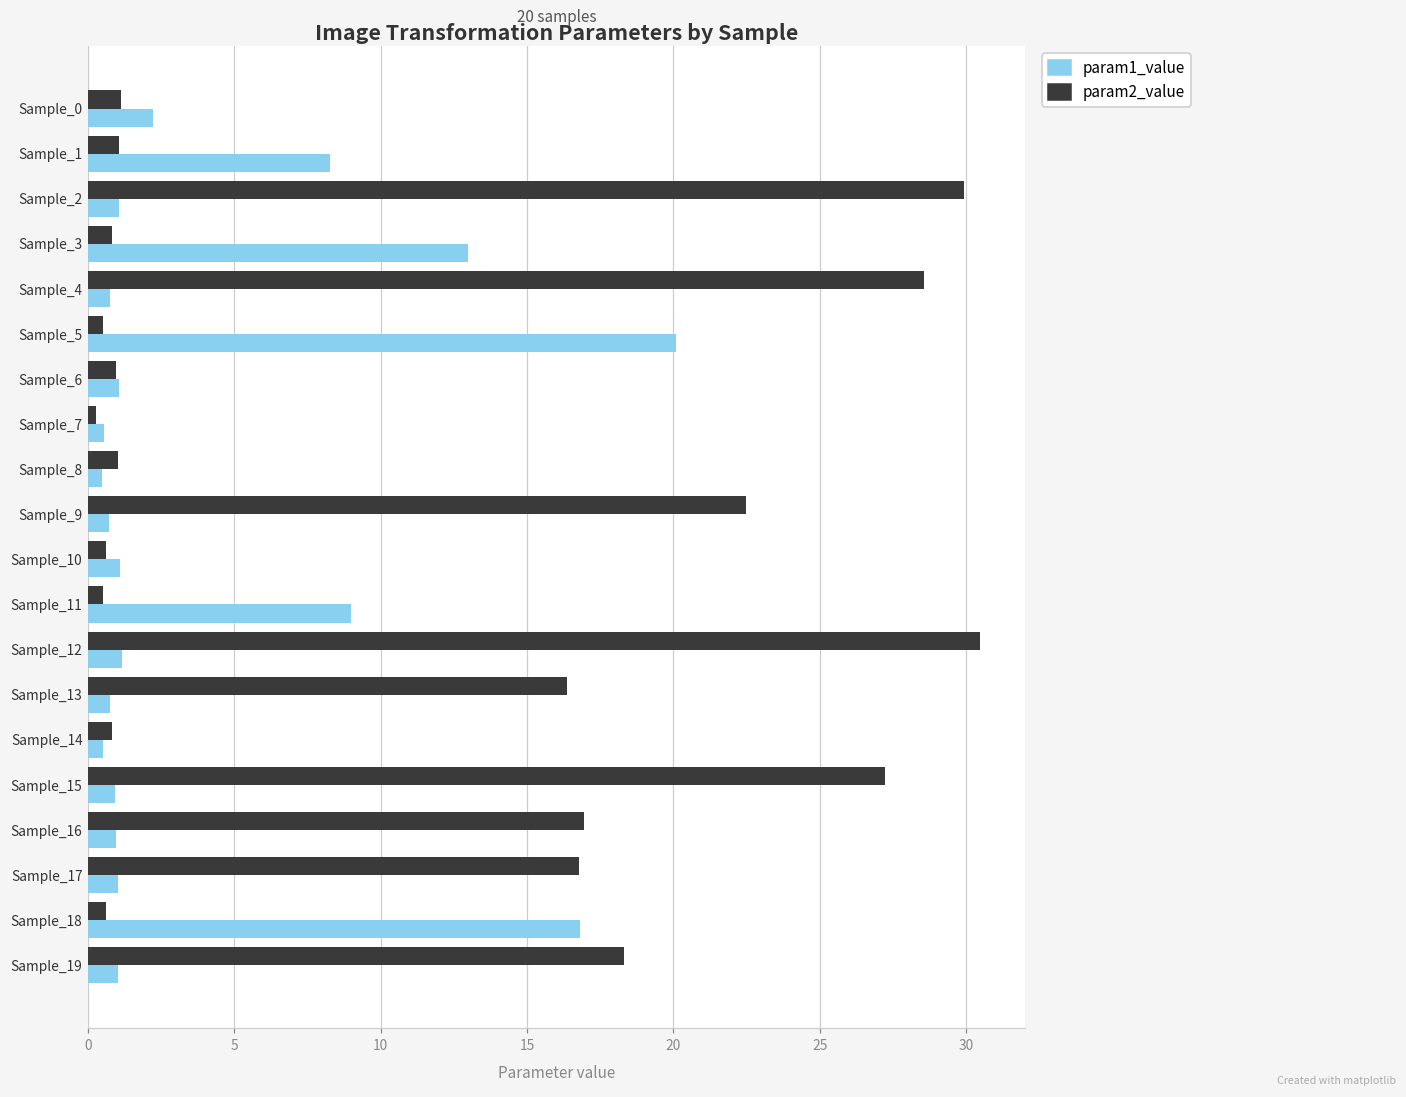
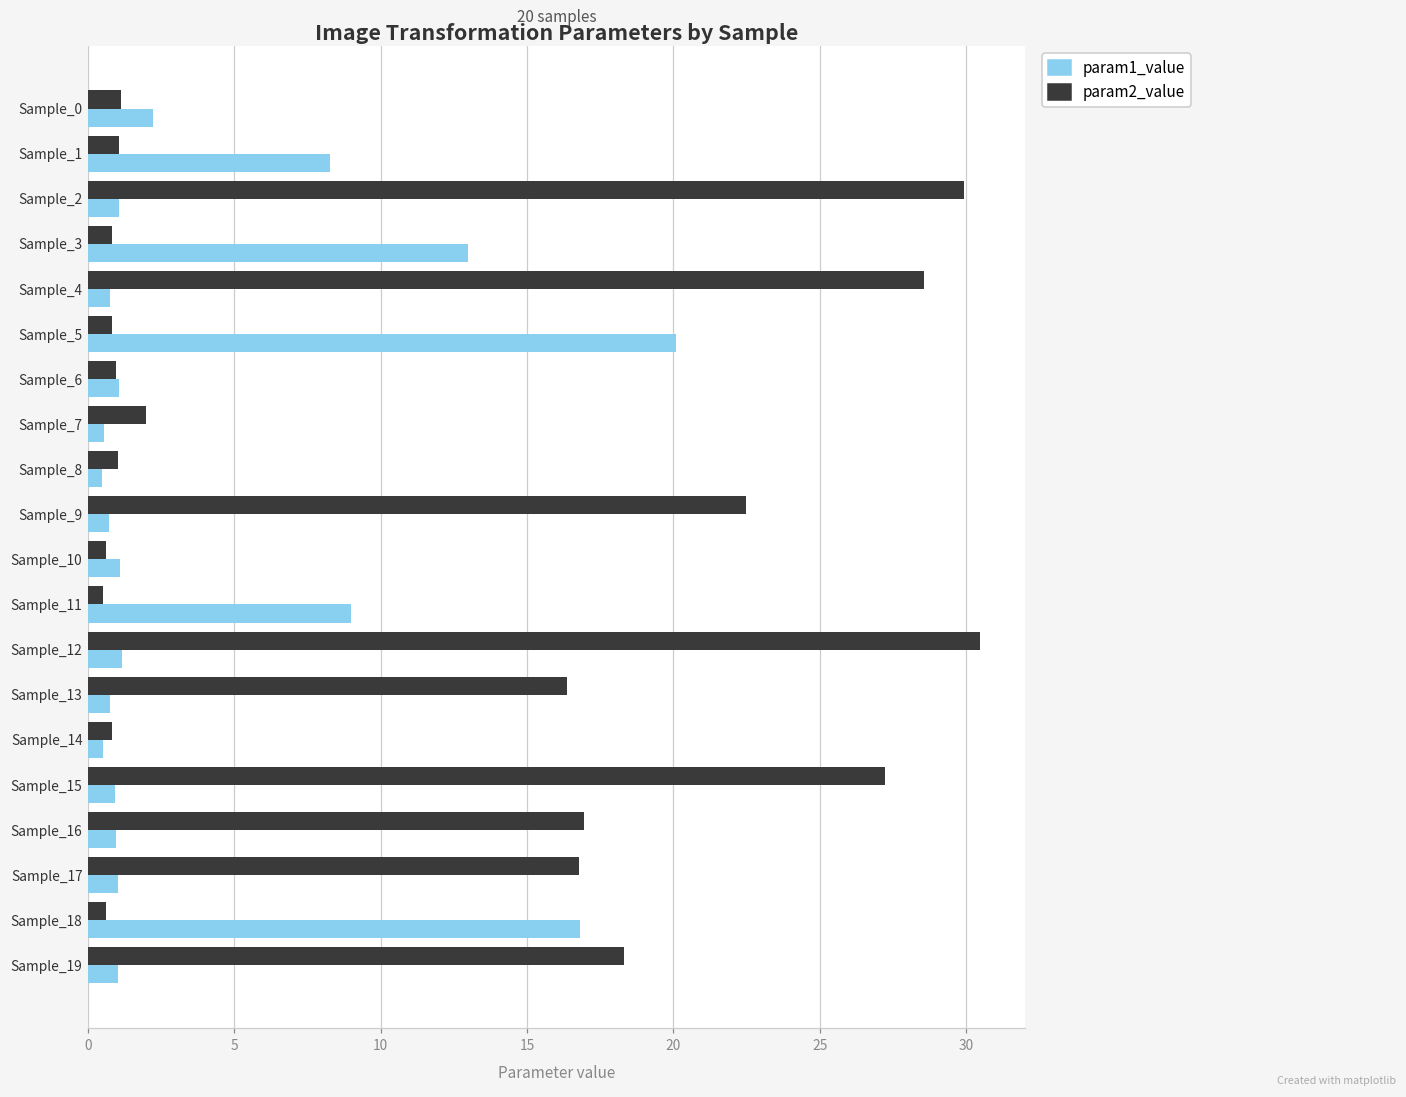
param2_value, Sample_5: 0.5 -> 0.8
param2_value, Sample_7: 0.3 -> 2.0
